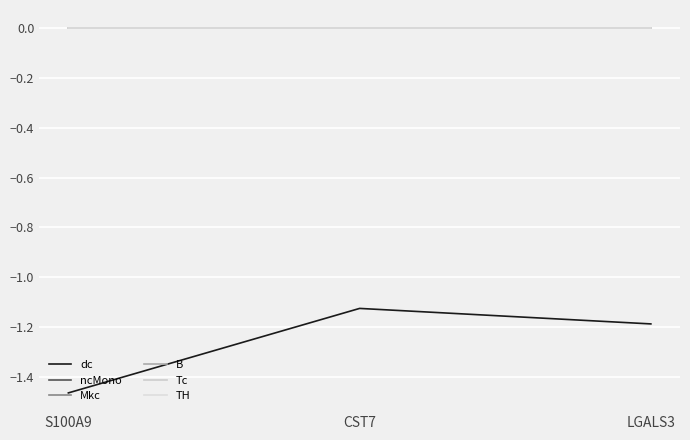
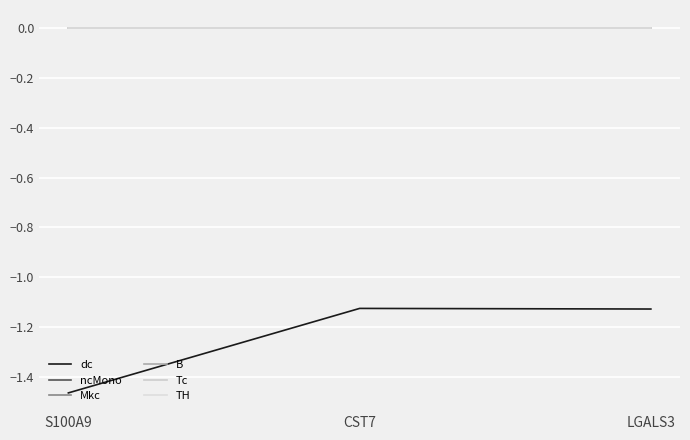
dc, LGALS3: -1.19 -> -1.13
